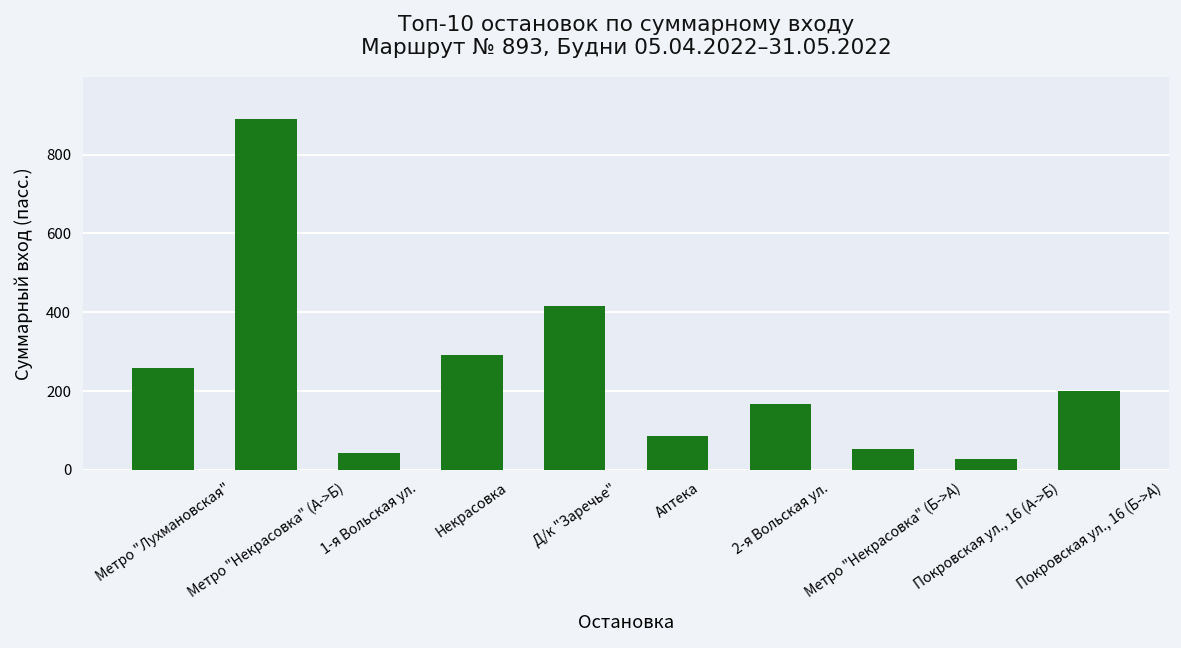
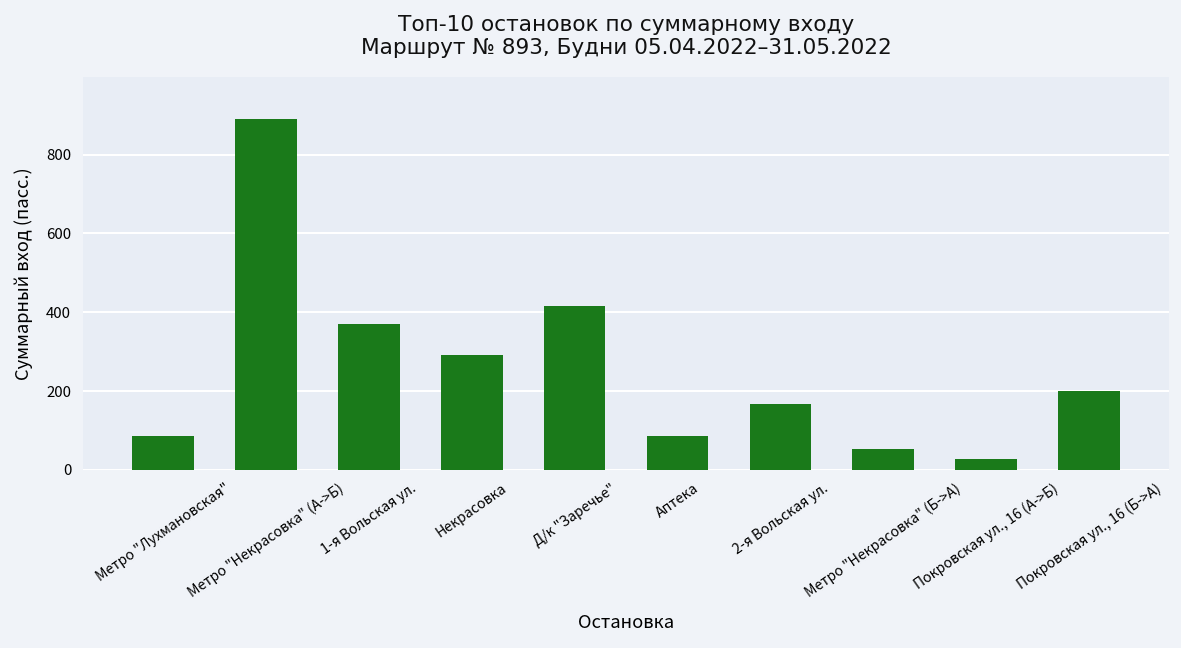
Метро "Лухмановская": 260 -> 90
1-я Вольская ул.: 40 -> 370
